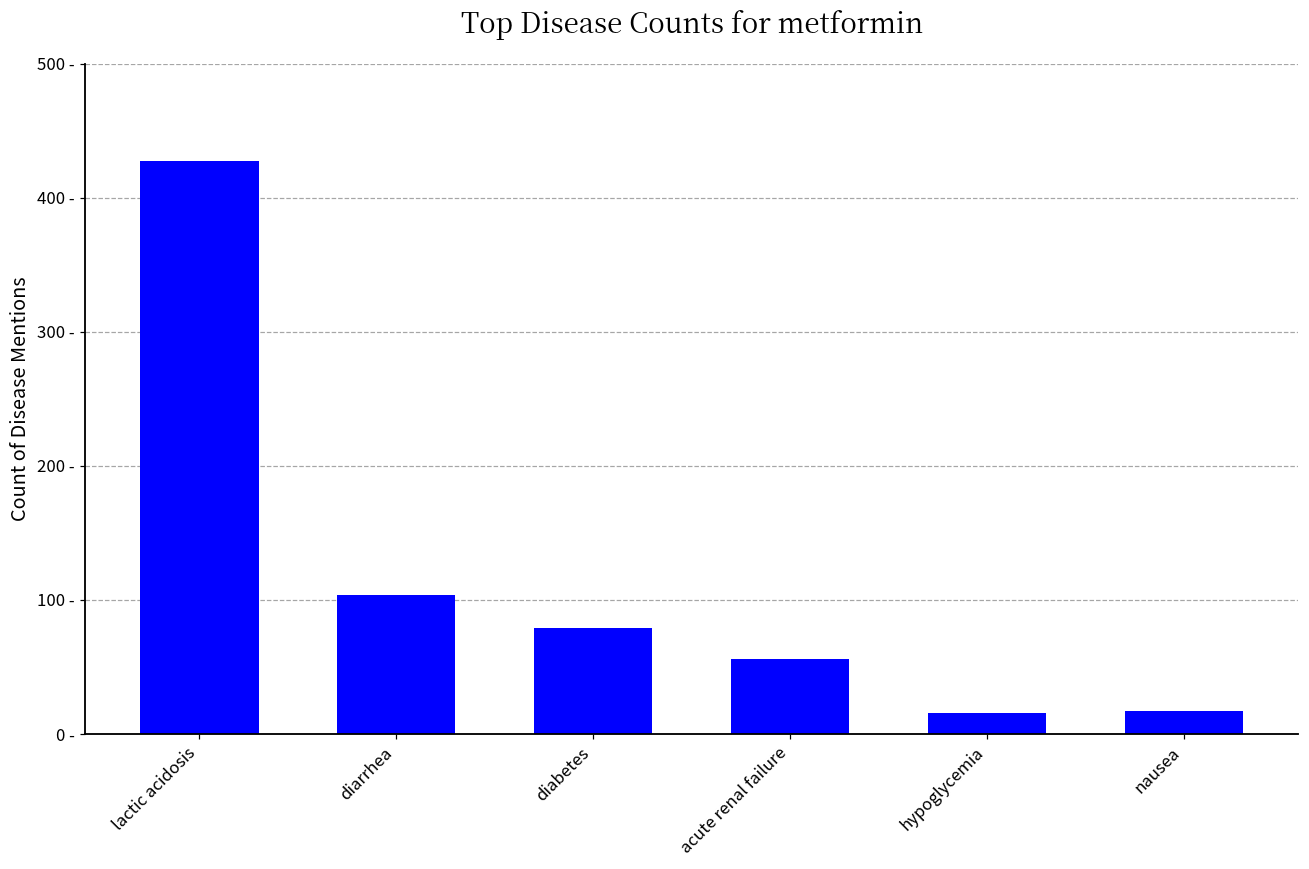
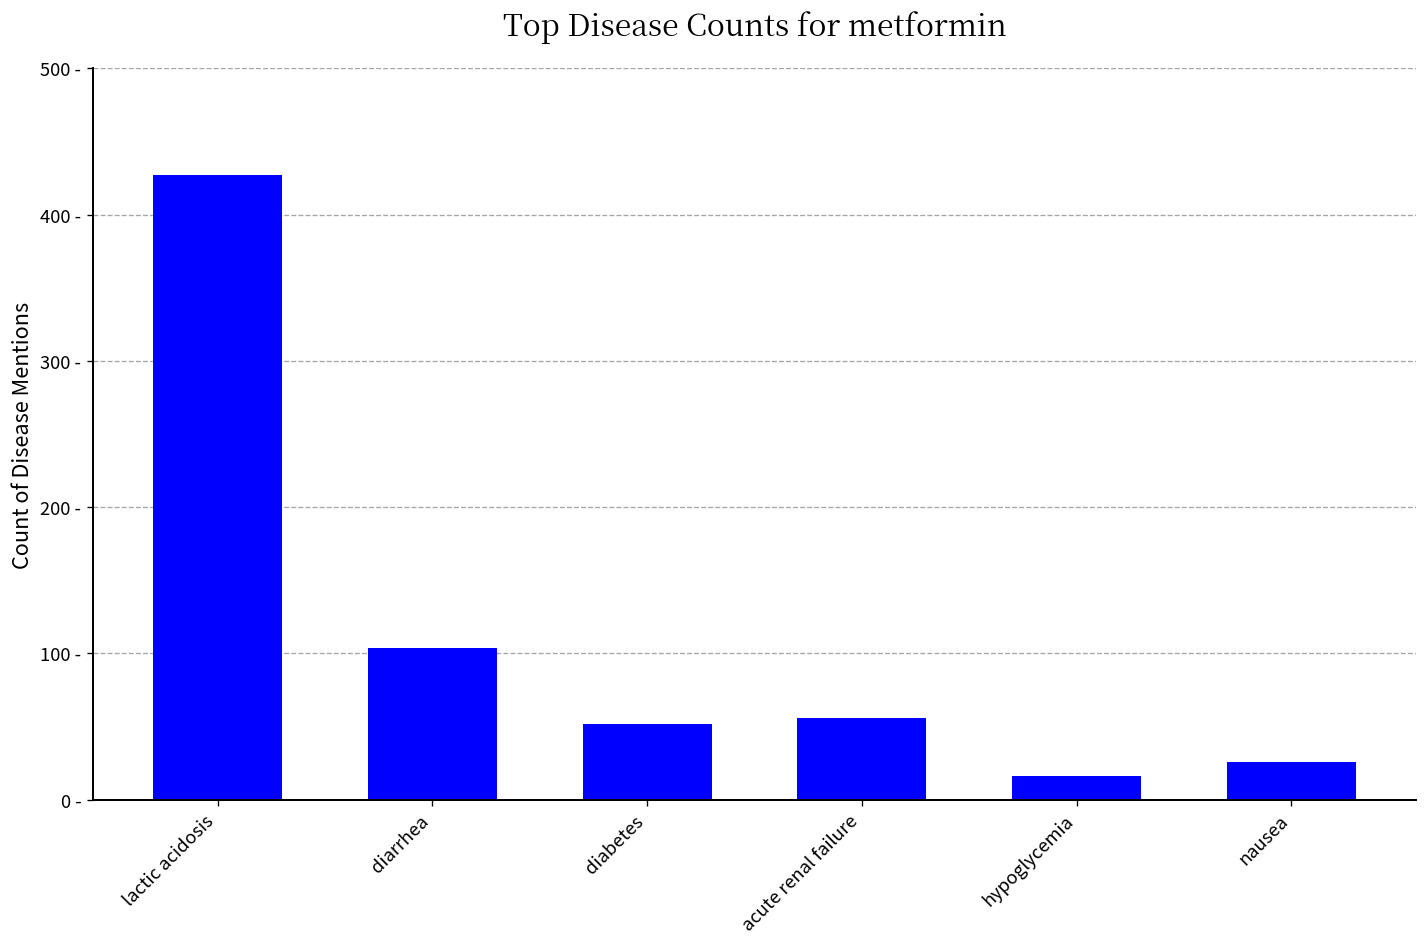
diabetes: 79 - -> 52 -
nausea: 17 - -> 26 -
